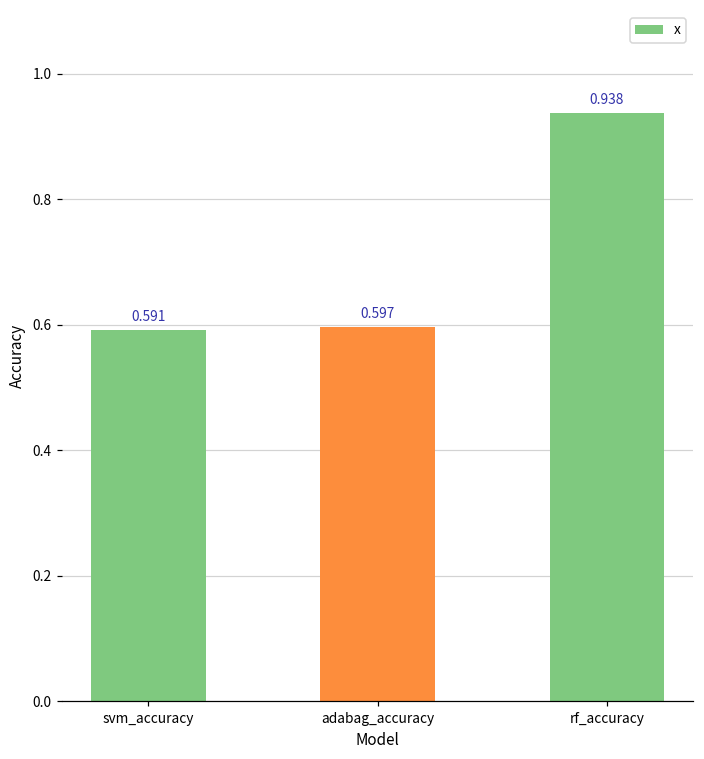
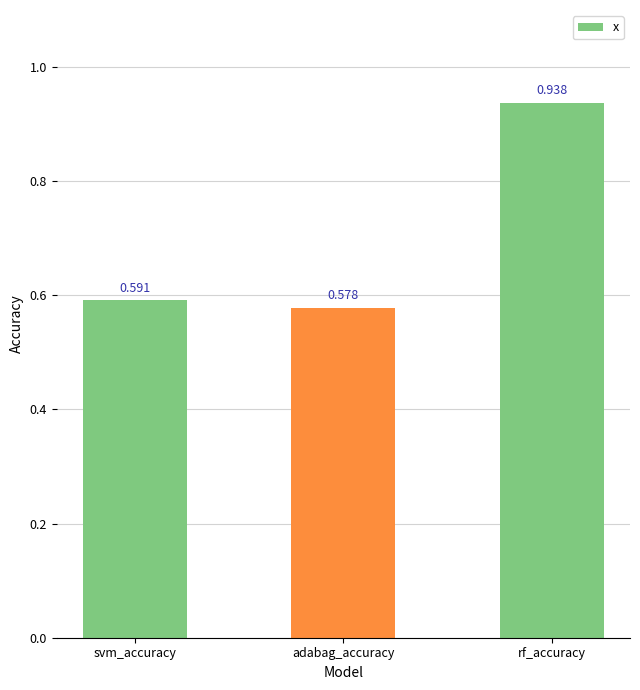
adabag_accuracy: 0.597 -> 0.578
